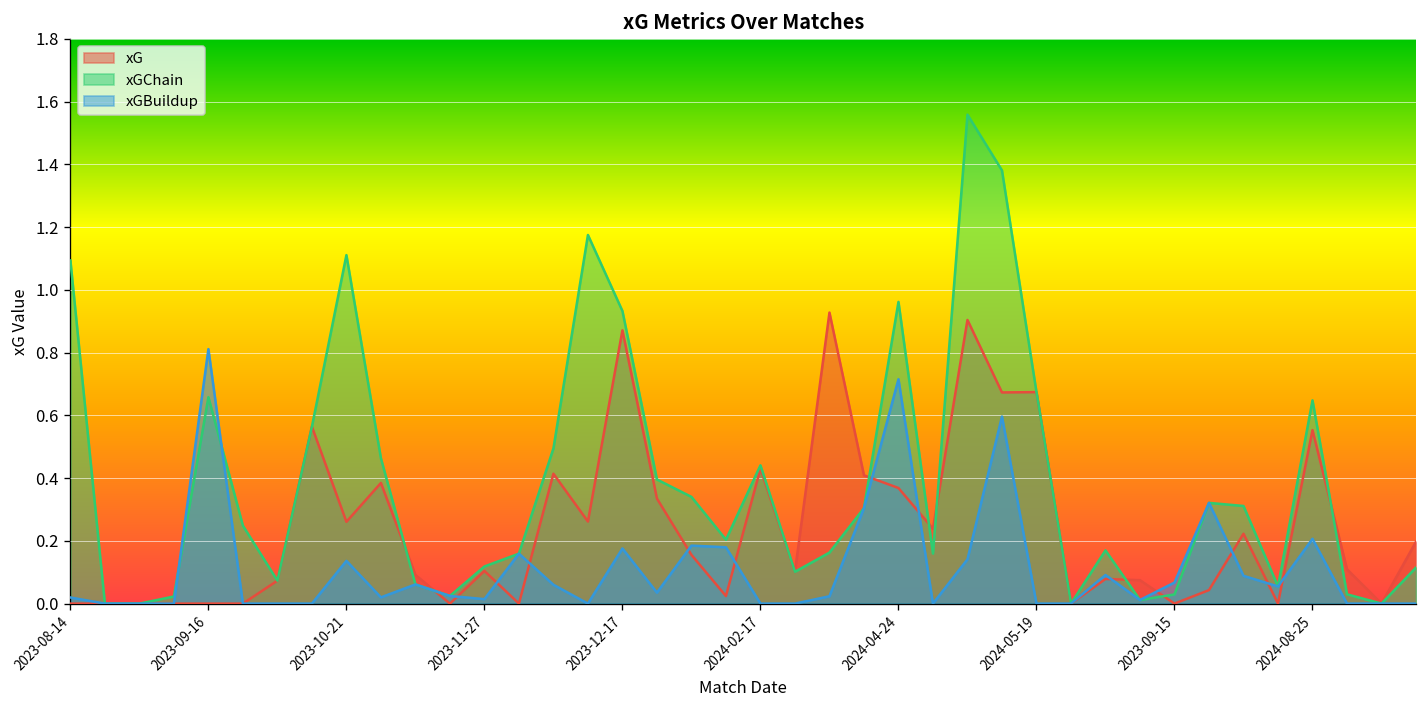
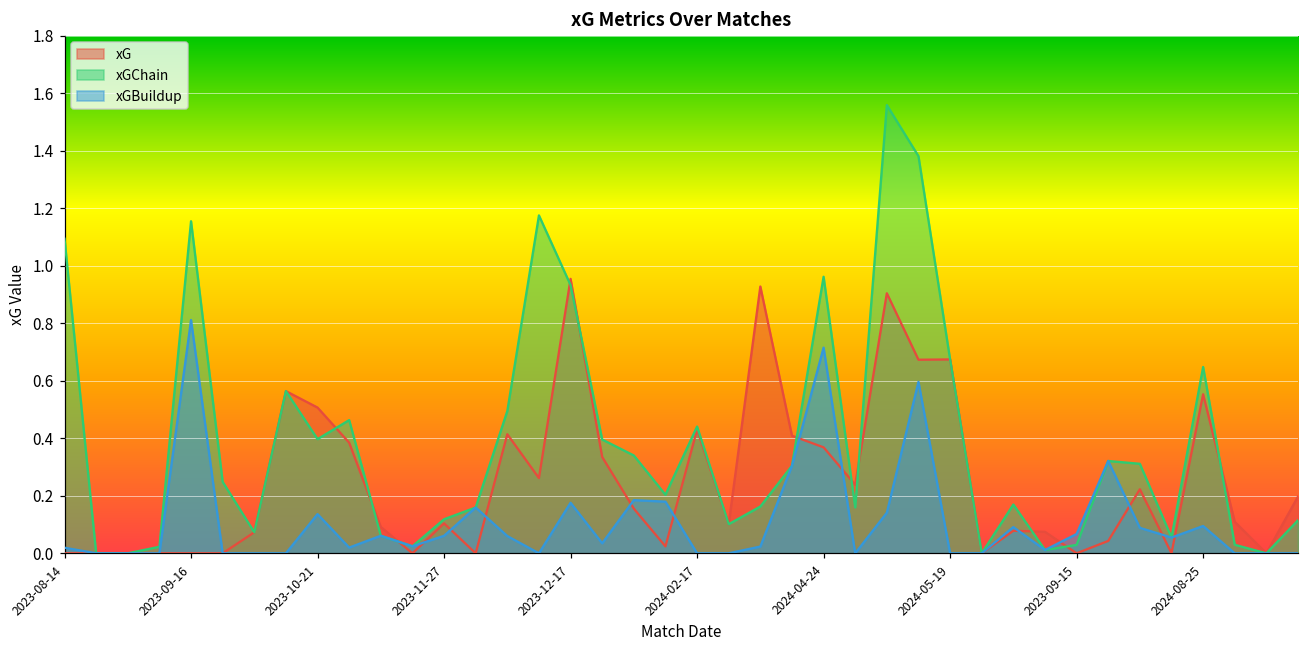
xGChain, 2023-09-16: 0.66 -> 1.15
xG, 2023-10-21: 0.26 -> 0.51
xGChain, 2023-10-21: 1.11 -> 0.40
xGBuildup, 2023-11-27: 0.01 -> 0.06
xG, 2023-12-17: 0.87 -> 0.95
xGBuildup, 2024-08-25: 0.21 -> 0.09
